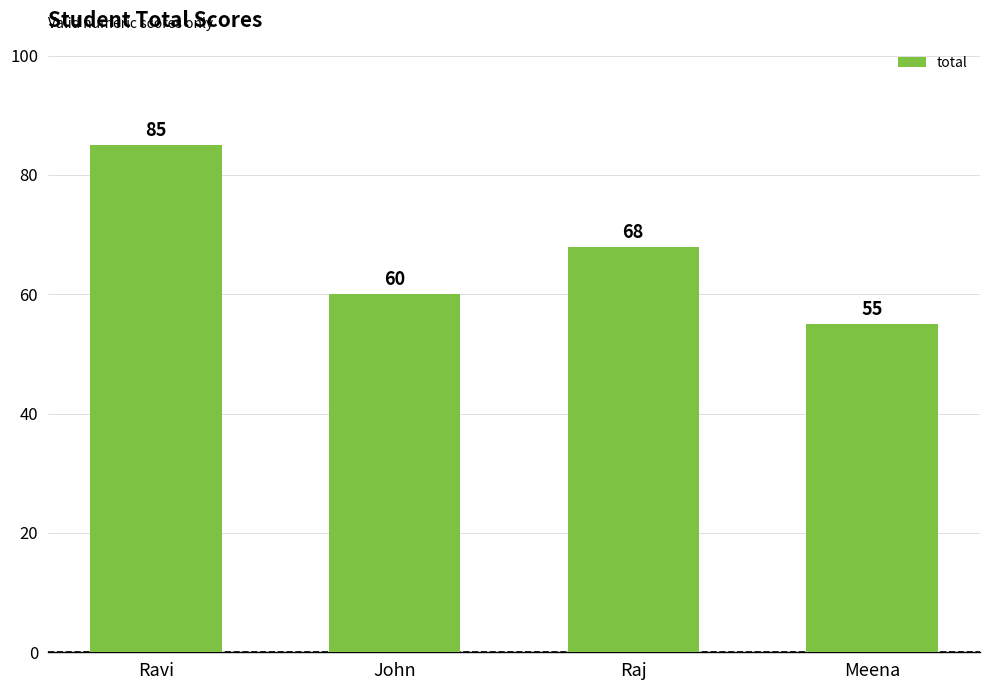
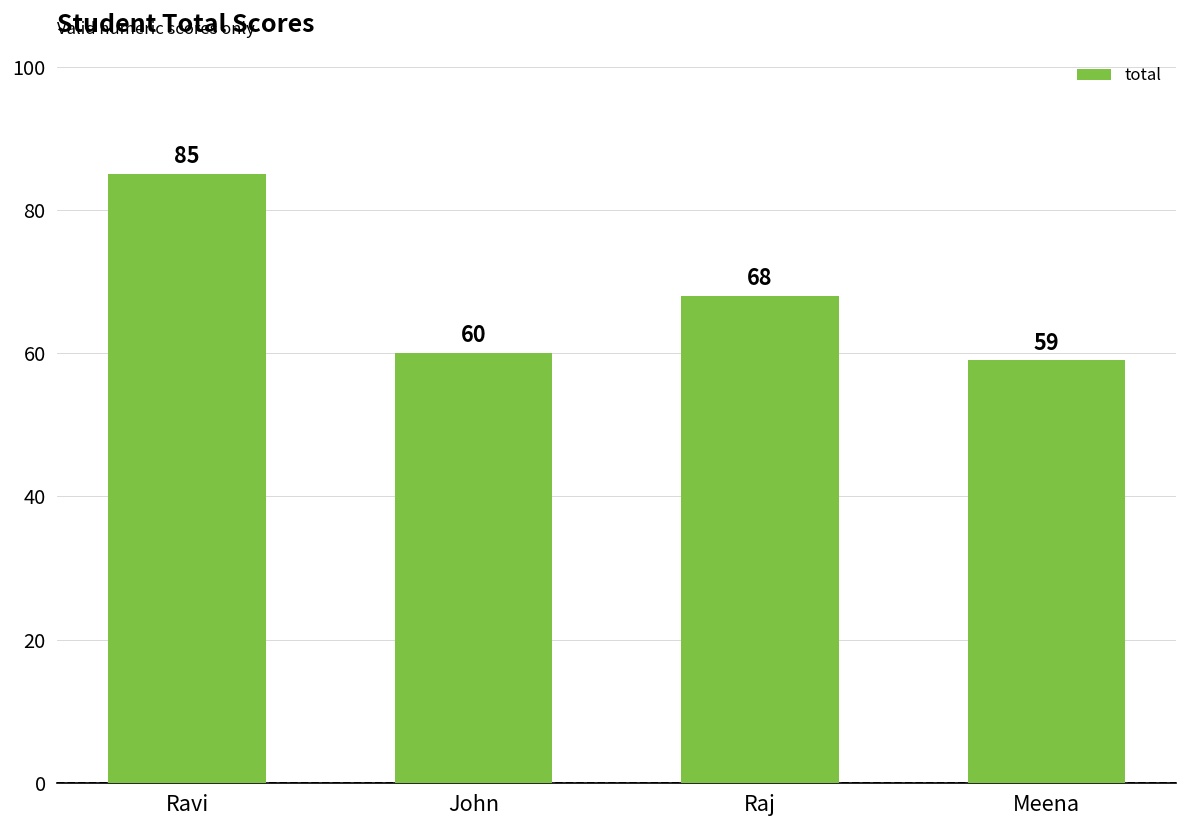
Meena: 55 -> 59
